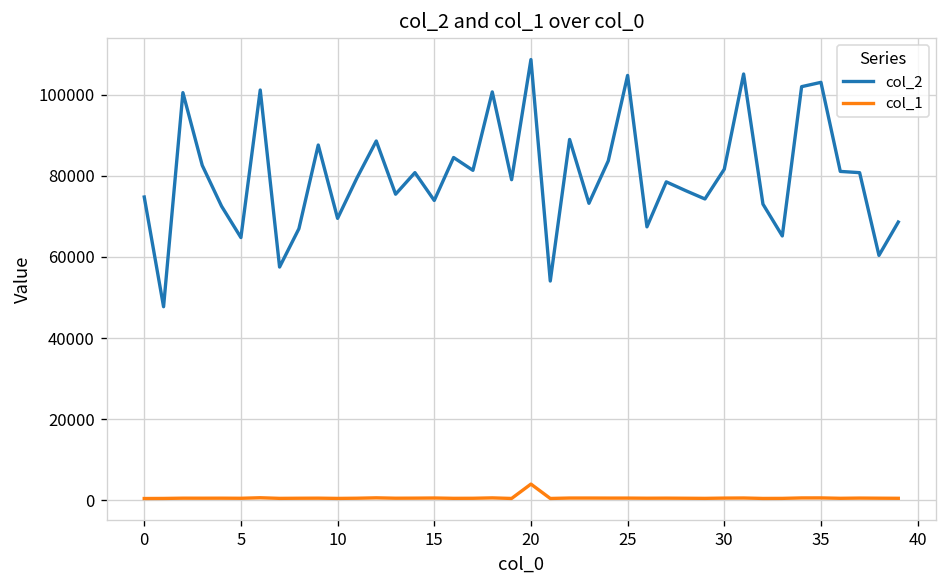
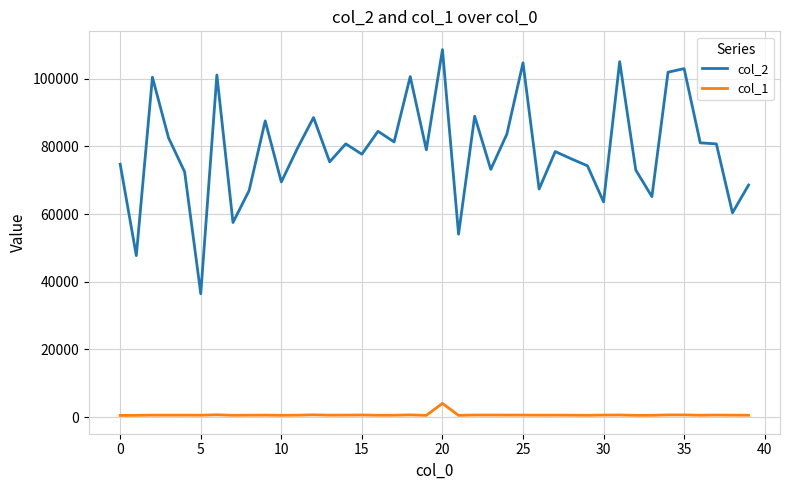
col_2, 5: 65000 -> 36000
col_2, 15: 74000 -> 78000
col_2, 30: 82000 -> 64000
